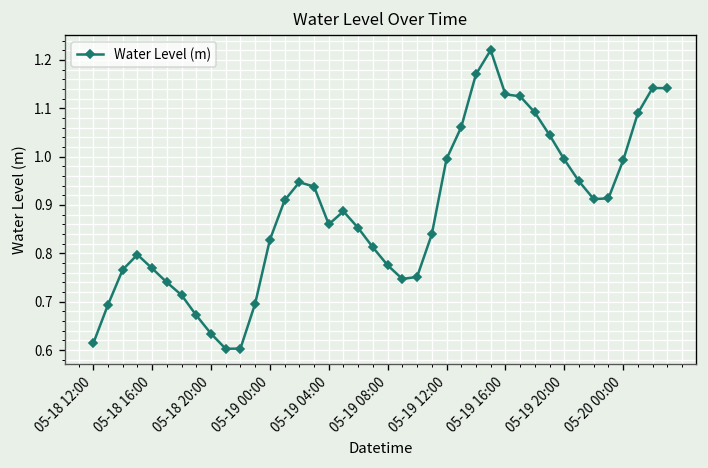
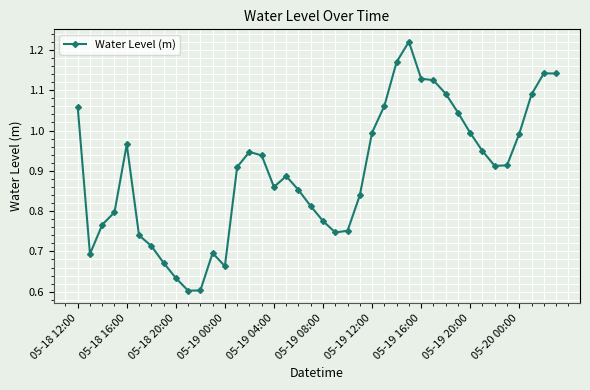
05-18 12:00: 0.61 -> 1.06
05-18 16:00: 0.77 -> 0.97
05-19 00:00: 0.83 -> 0.66
